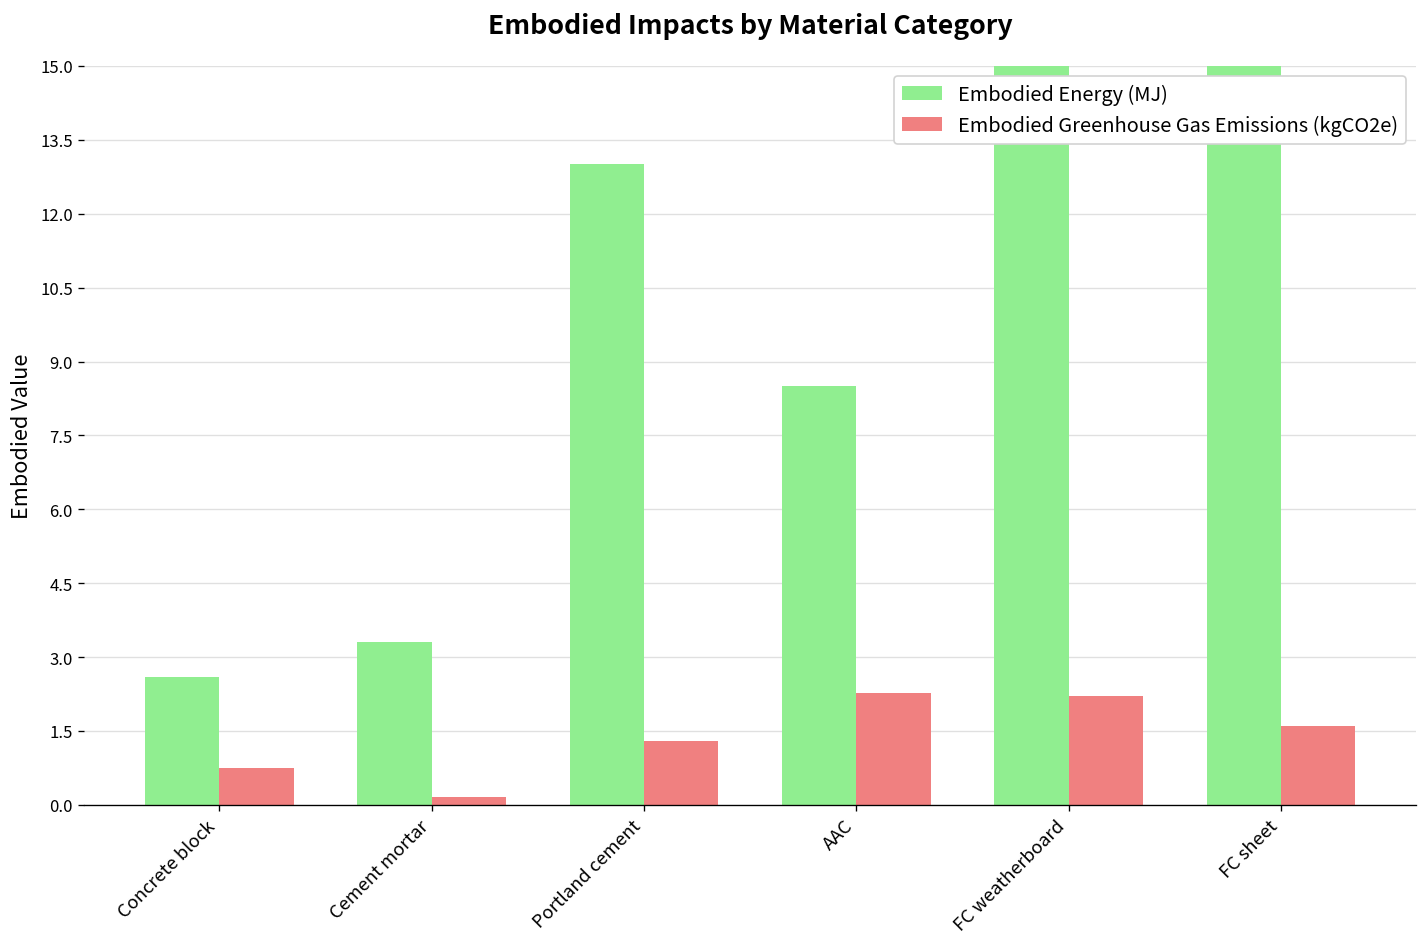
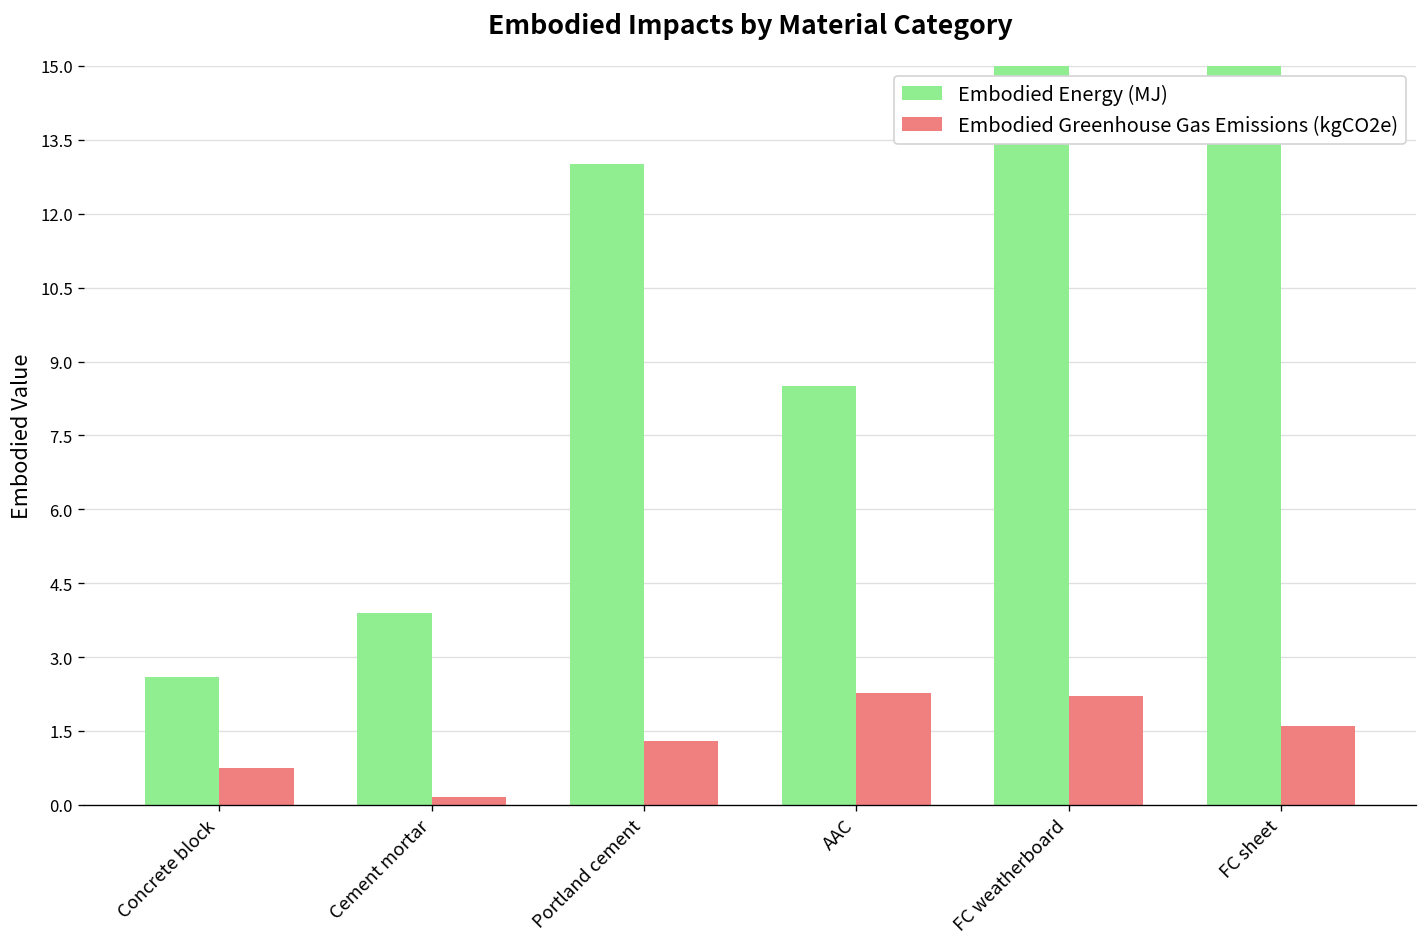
Embodied Energy (MJ), Cement mortar: 3.3 -> 3.9
